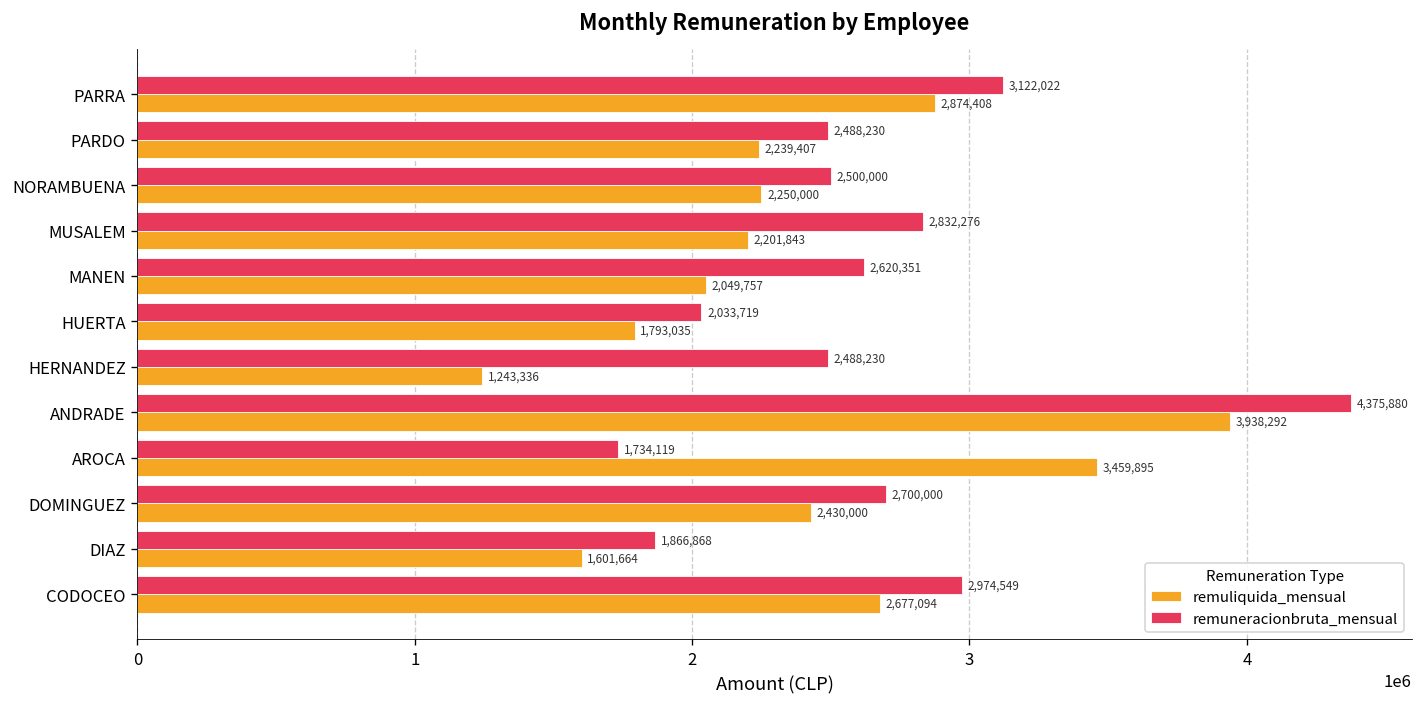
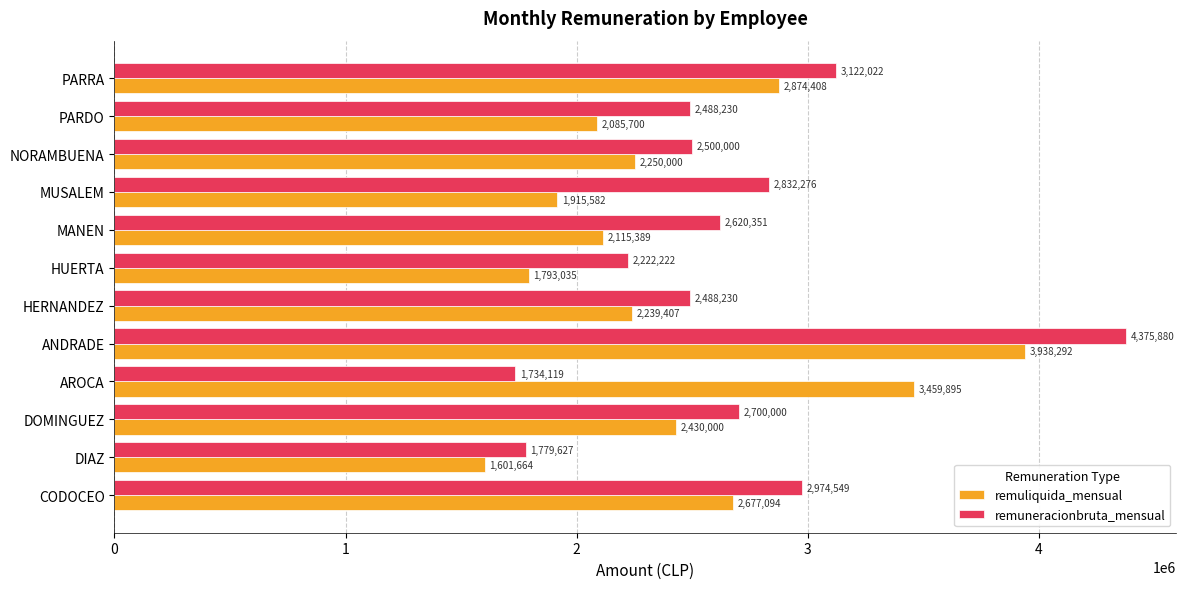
remuliquida_mensual, PARDO: 2,239,407 -> 2,085,700
remuliquida_mensual, MUSALEM: 2,201,843 -> 1,915,582
remuliquida_mensual, MANEN: 2,049,757 -> 2,115,389
remuneracionbruta_mensual, HUERTA: 2,033,719 -> 2,222,222
remuliquida_mensual, HERNANDEZ: 1,243,336 -> 2,239,407
remuneracionbruta_mensual, DIAZ: 1,866,868 -> 1,779,627
